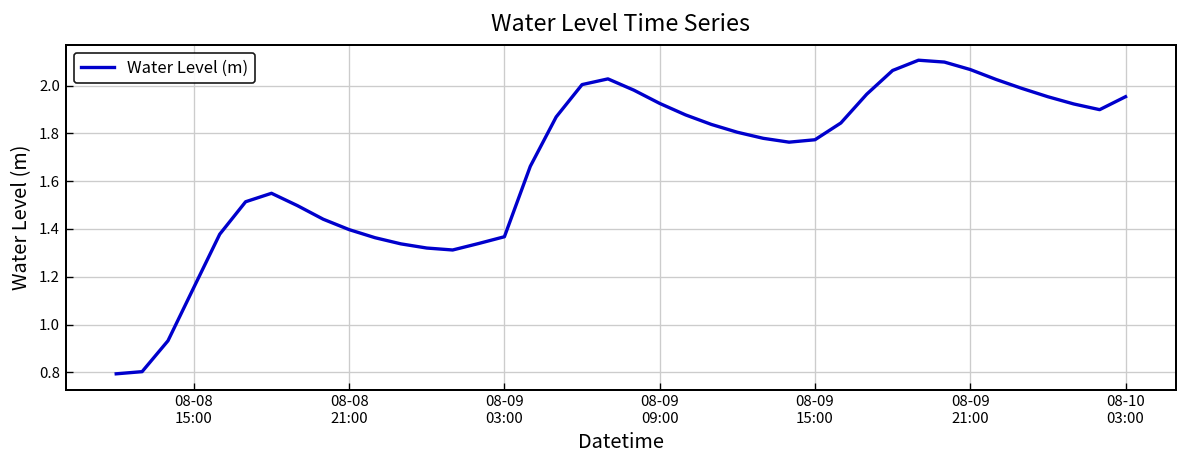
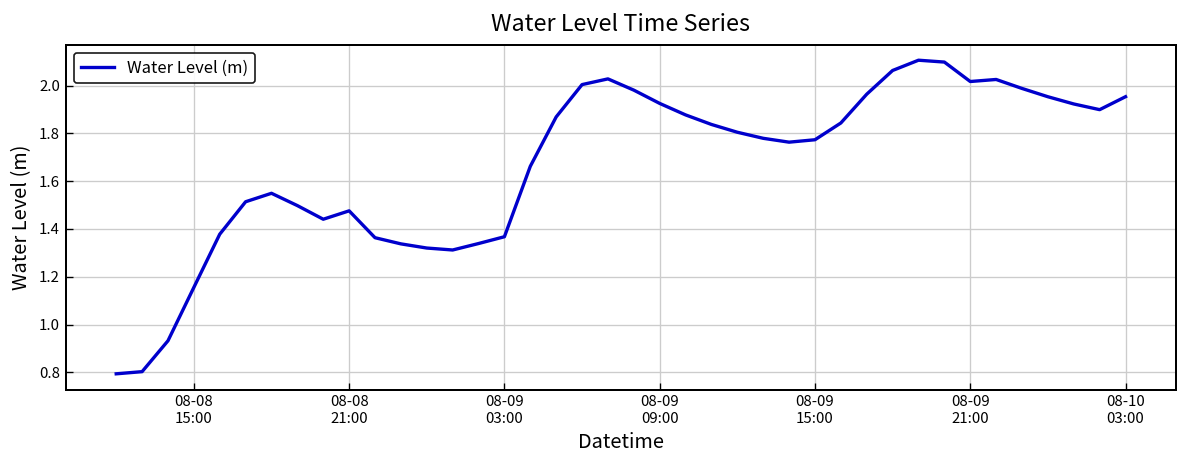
08-08 21:00: 1.40 -> 1.48
08-09 21:00: 2.07 -> 2.02
